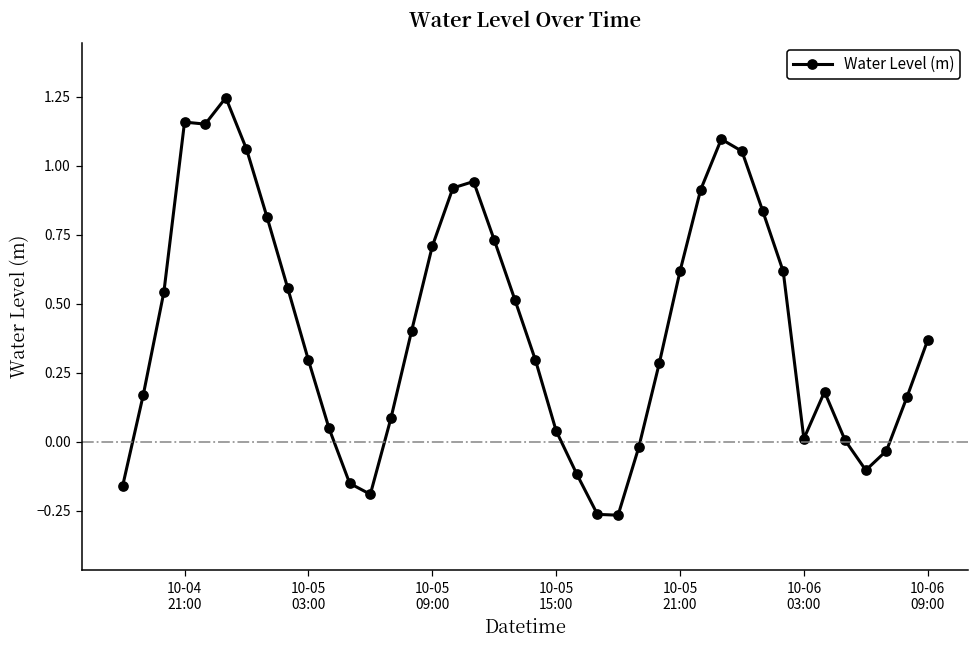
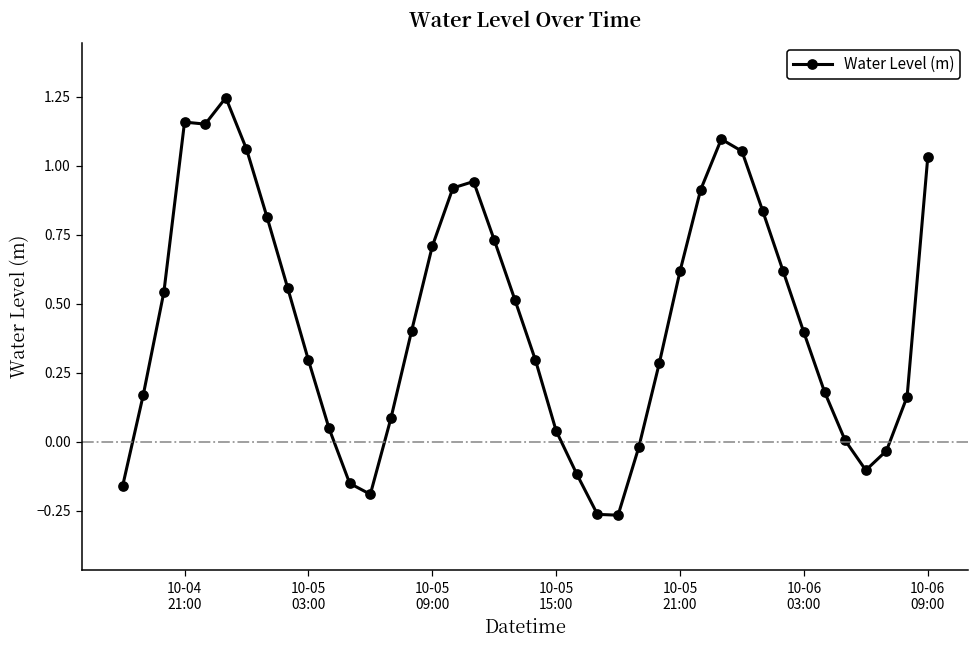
10-06 03:00: 0.01 -> 0.40
10-06 09:00: 0.37 -> 1.03
